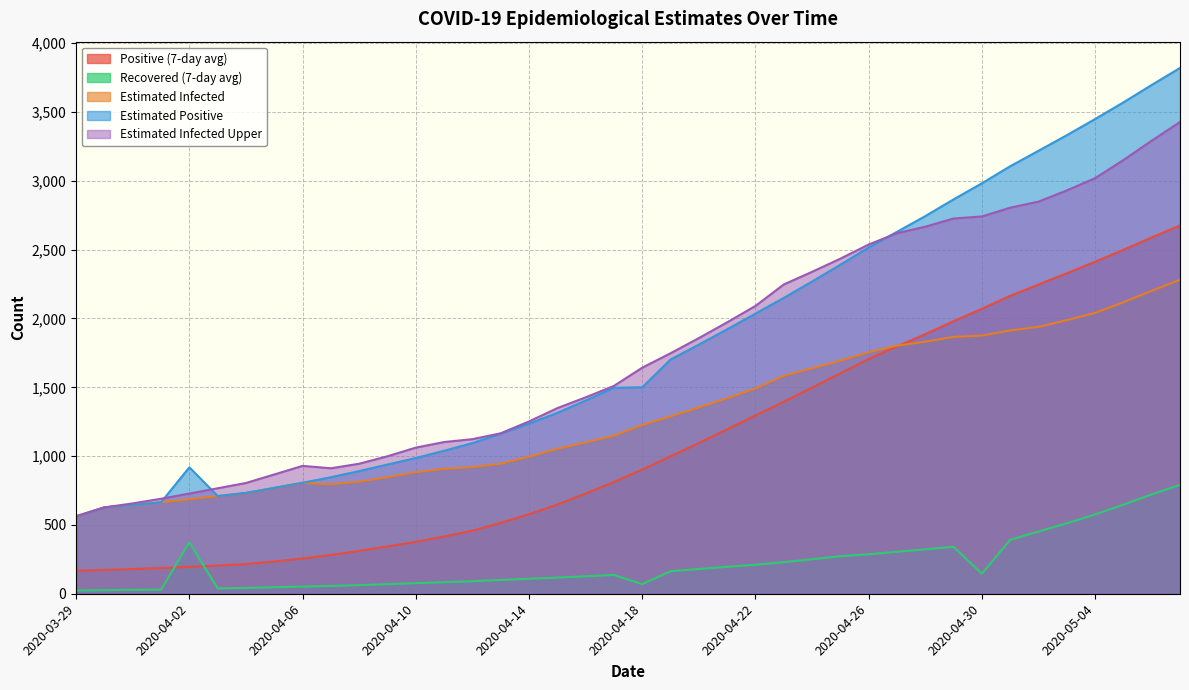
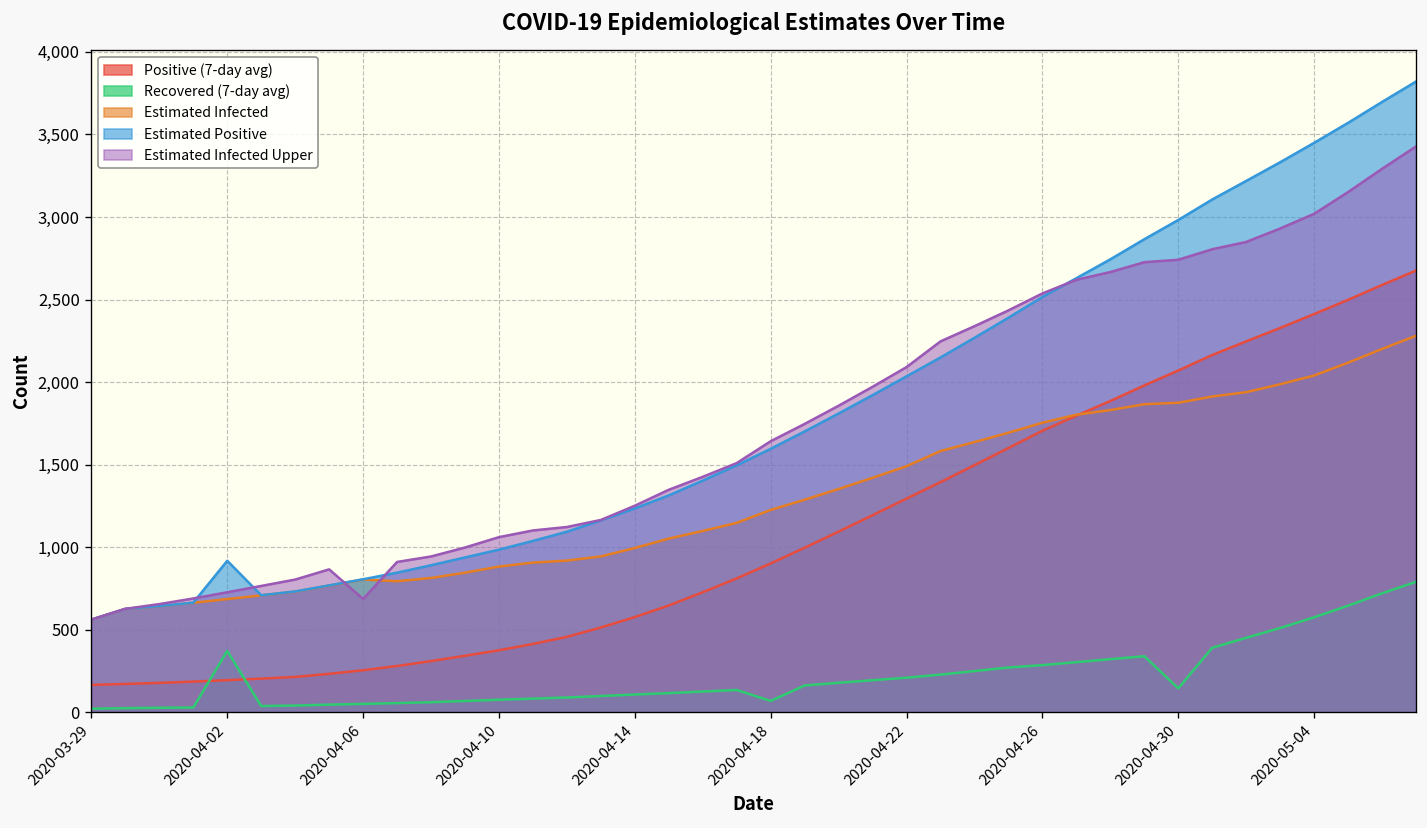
Estimated Infected Upper, 2020-04-06: 930 -> 690
Estimated Positive, 2020-04-18: 1,500 -> 1,600
